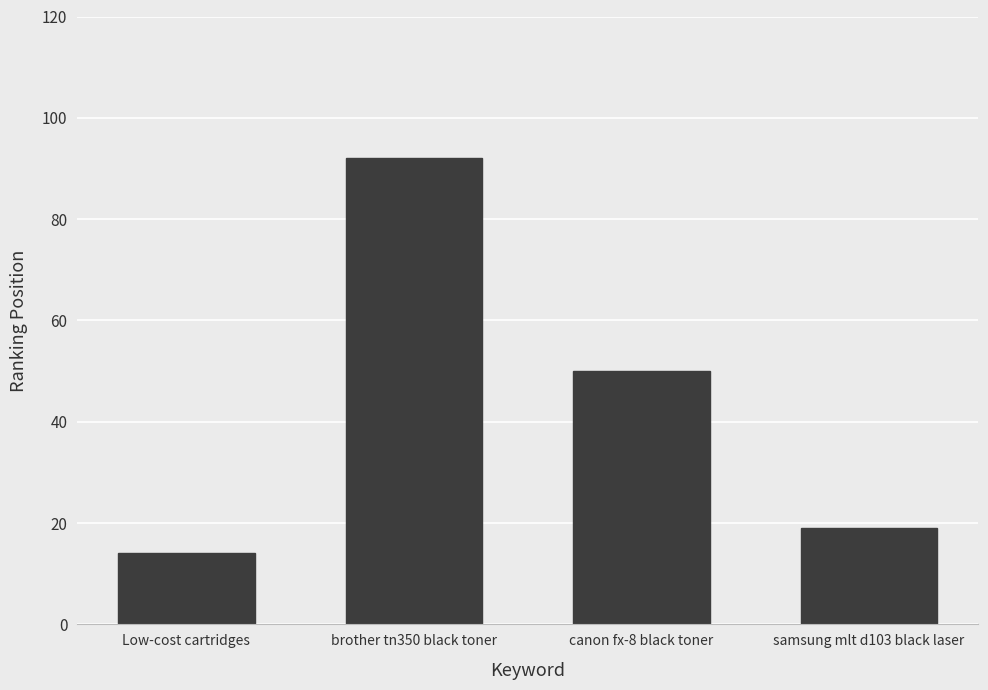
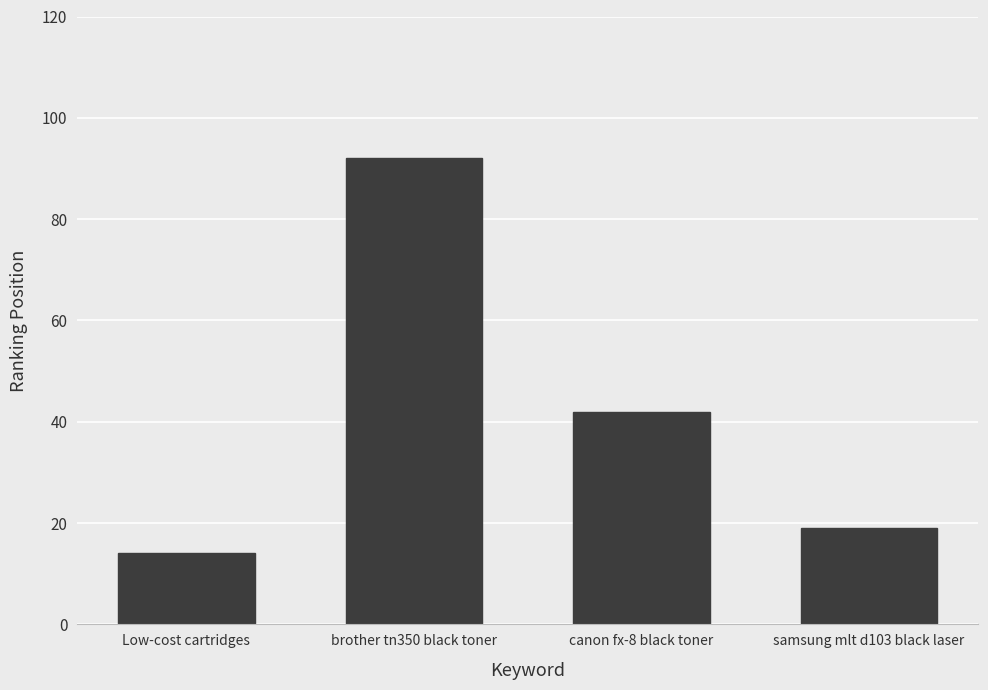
canon fx-8 black toner: 50 -> 42
